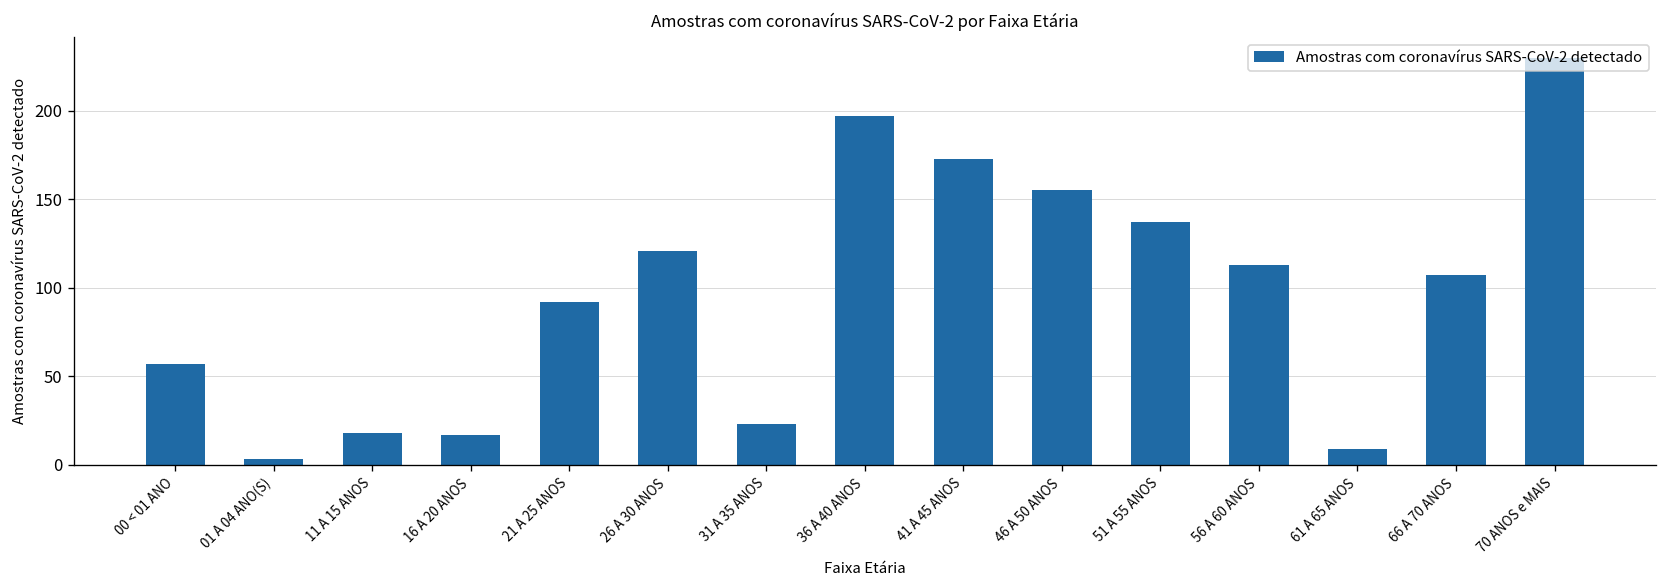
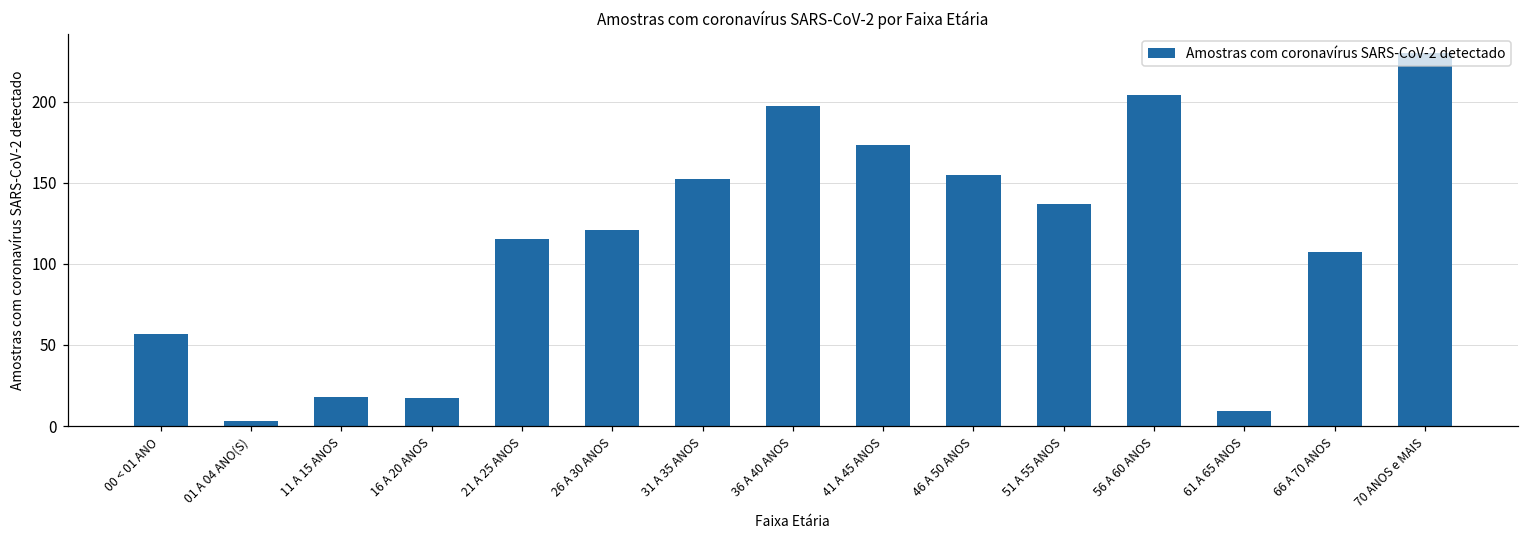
21 A 25 ANOS: 92 -> 115
31 A 35 ANOS: 23 -> 152
56 A 60 ANOS: 113 -> 204
